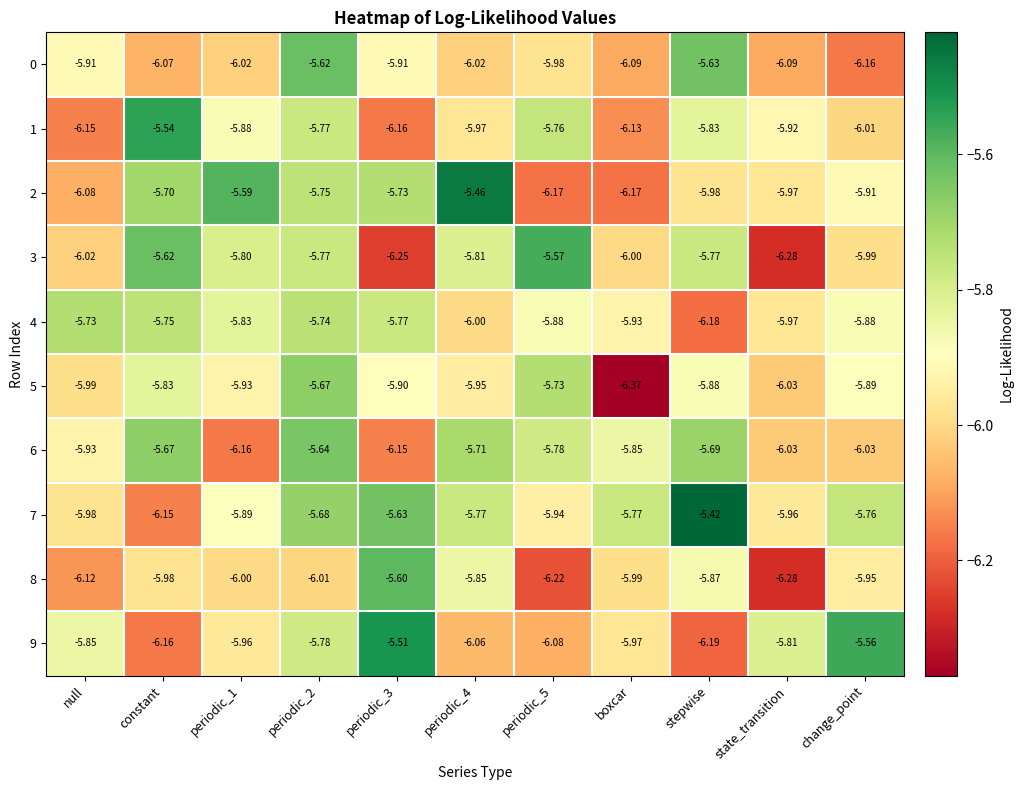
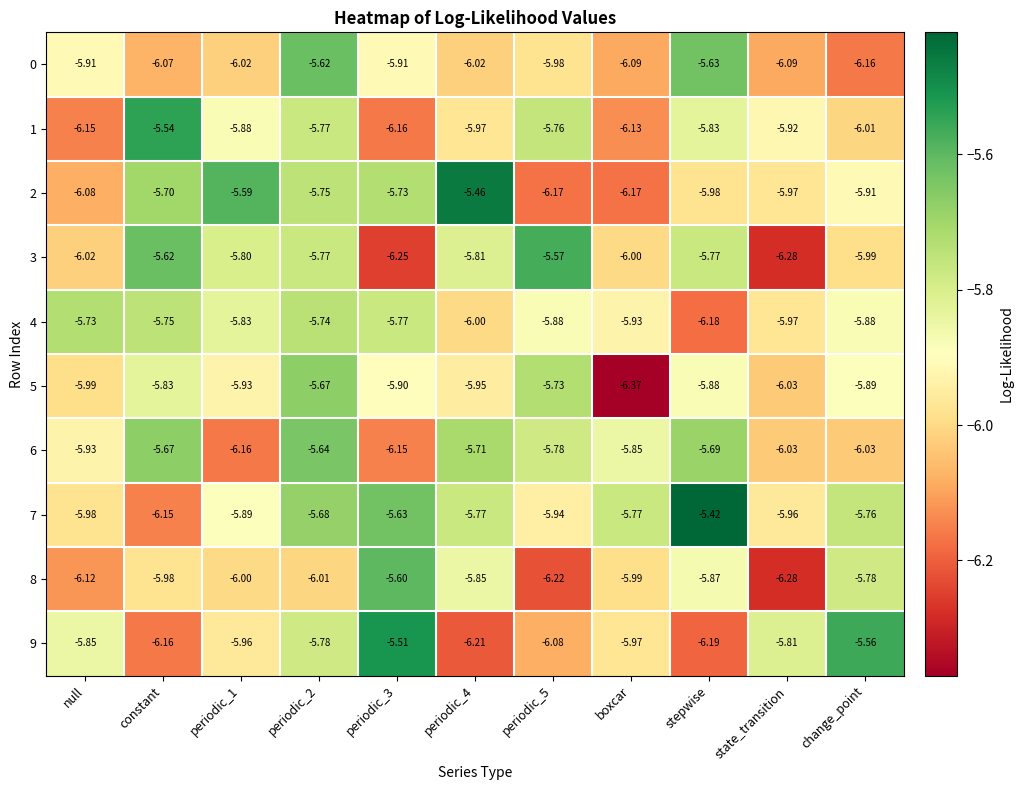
8, change_point: -5.95 -> -5.78
9, periodic_4: -6.06 -> -6.21
